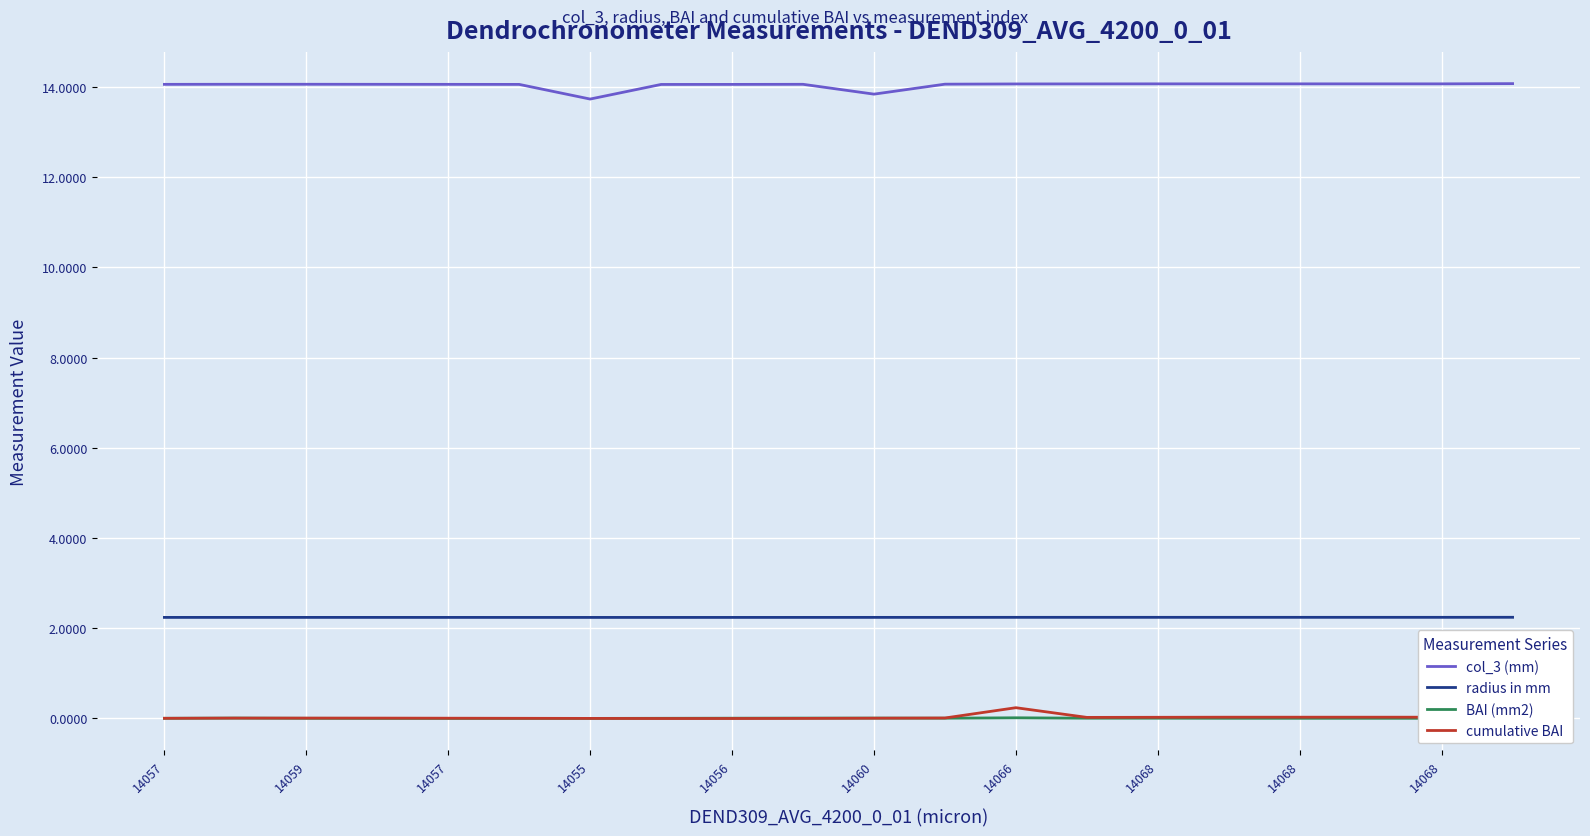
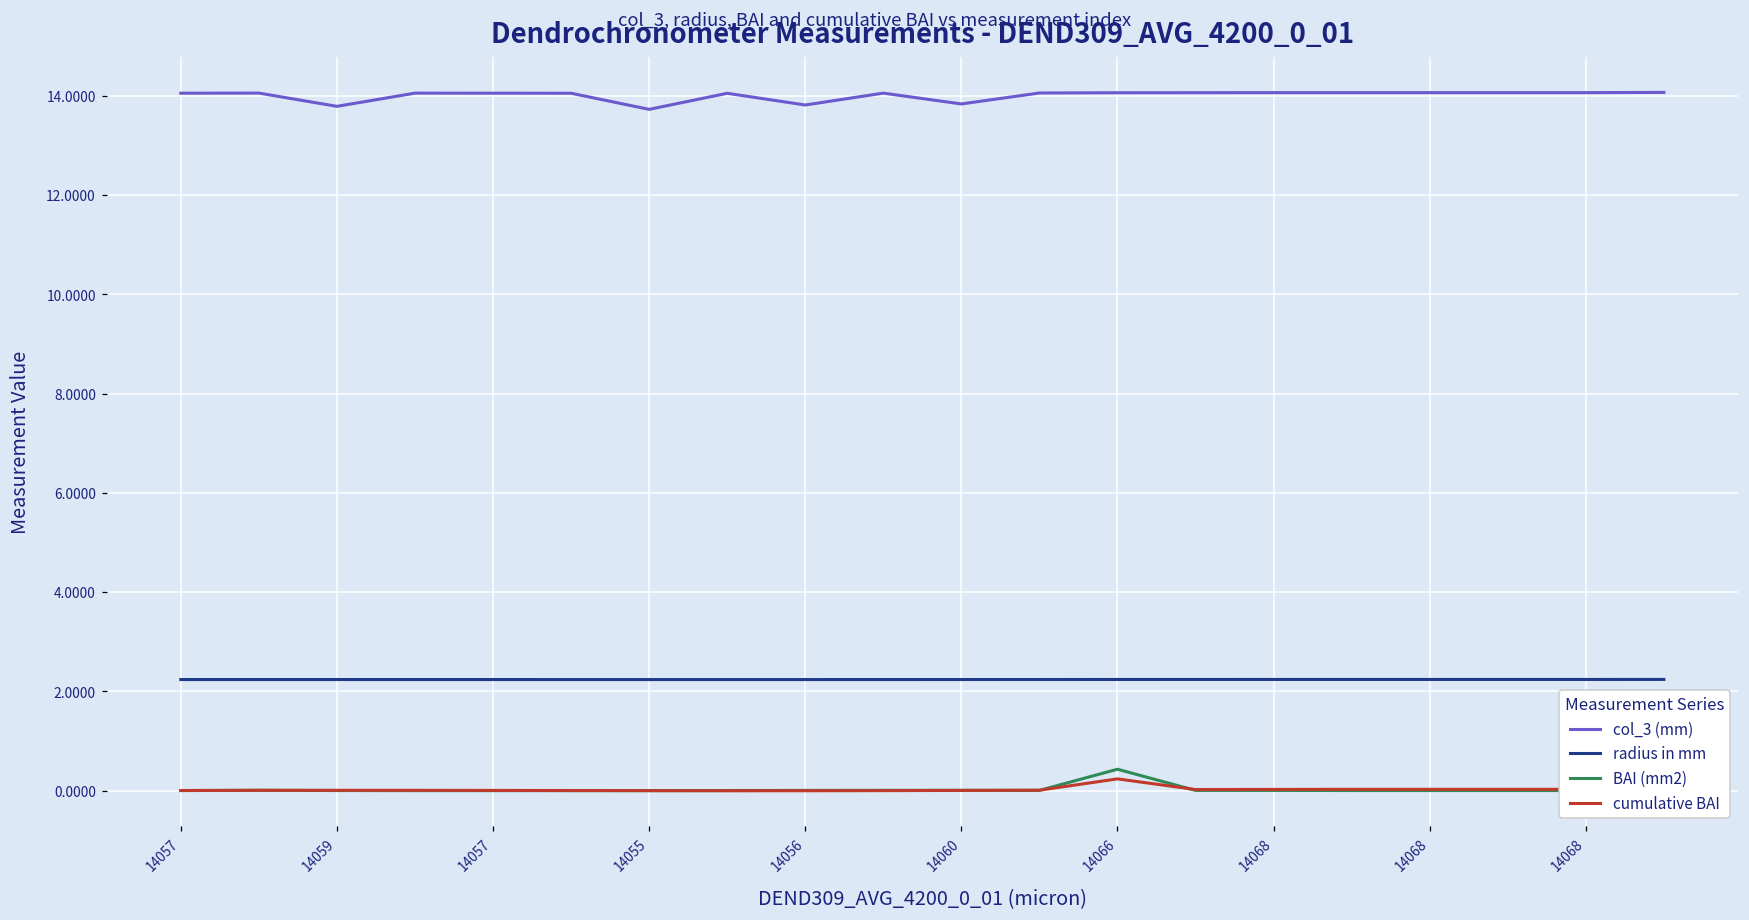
col_3 (mm), 14059: 14.1 -> 13.8
col_3 (mm), 14056: 14.1 -> 13.8
BAI (mm2), 14066: 0.0 -> 0.4
